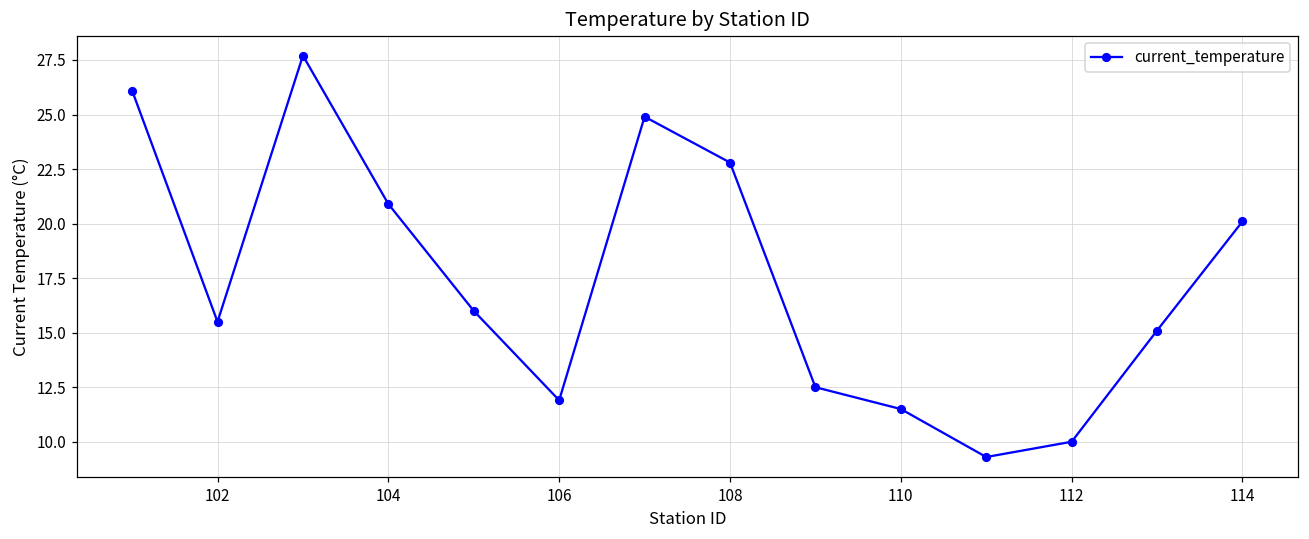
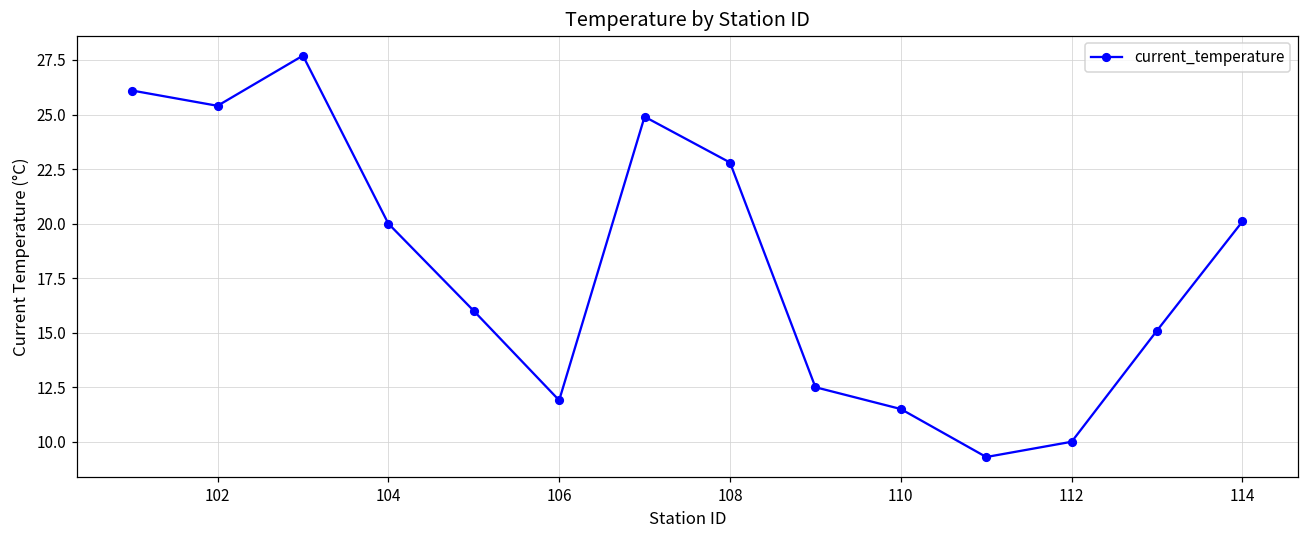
102: 15.5 -> 25.4
104: 20.9 -> 20.0
